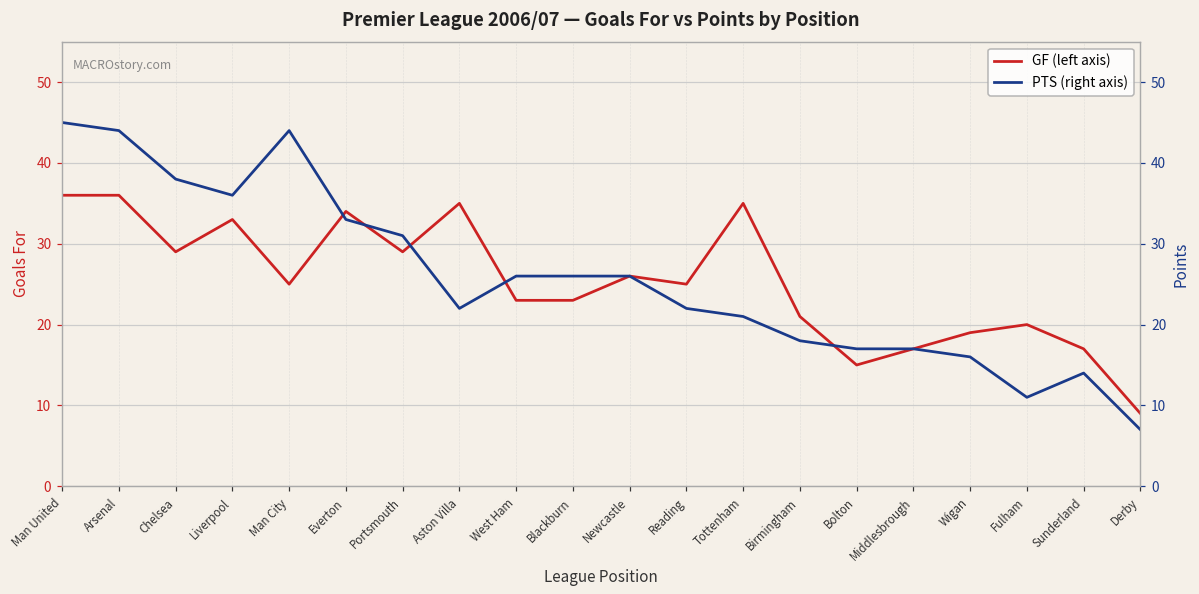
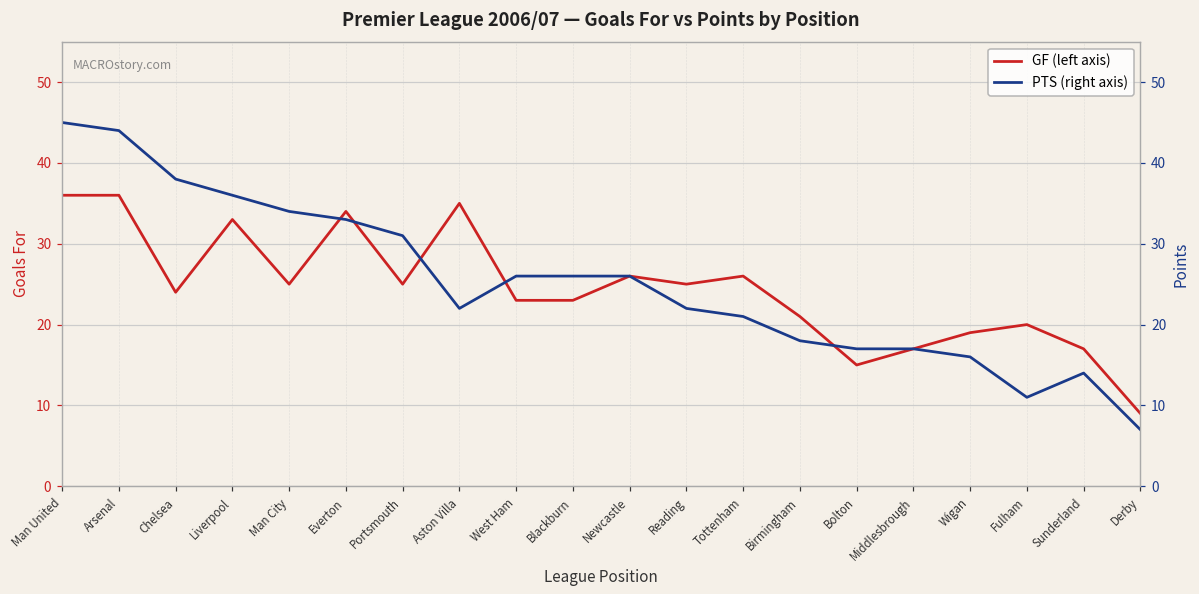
GF (left axis), Chelsea: 29 -> 24
GF (left axis), Portsmouth: 29 -> 25
GF (left axis), Tottenham: 35 -> 26
PTS (right axis), Man City: 44 -> 34
